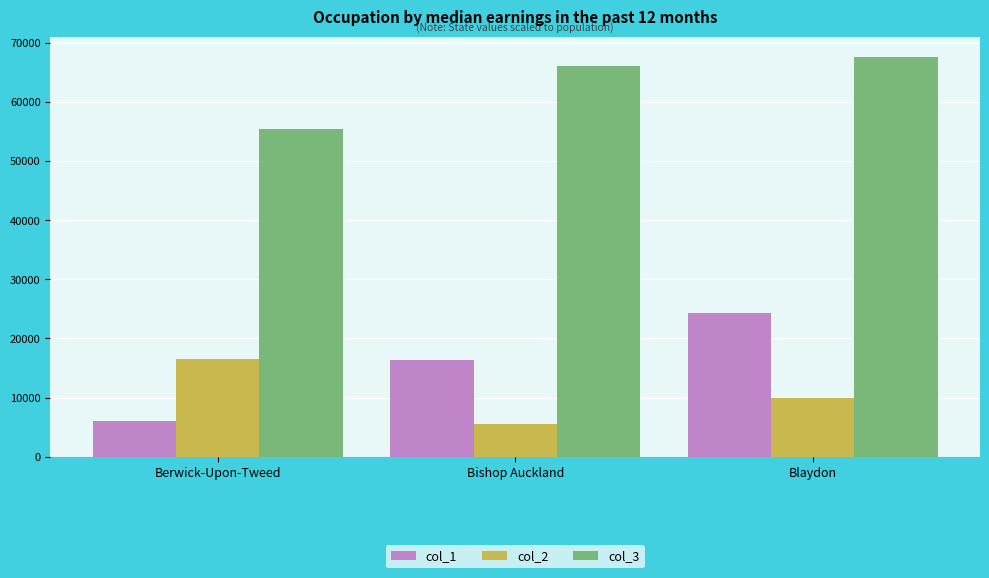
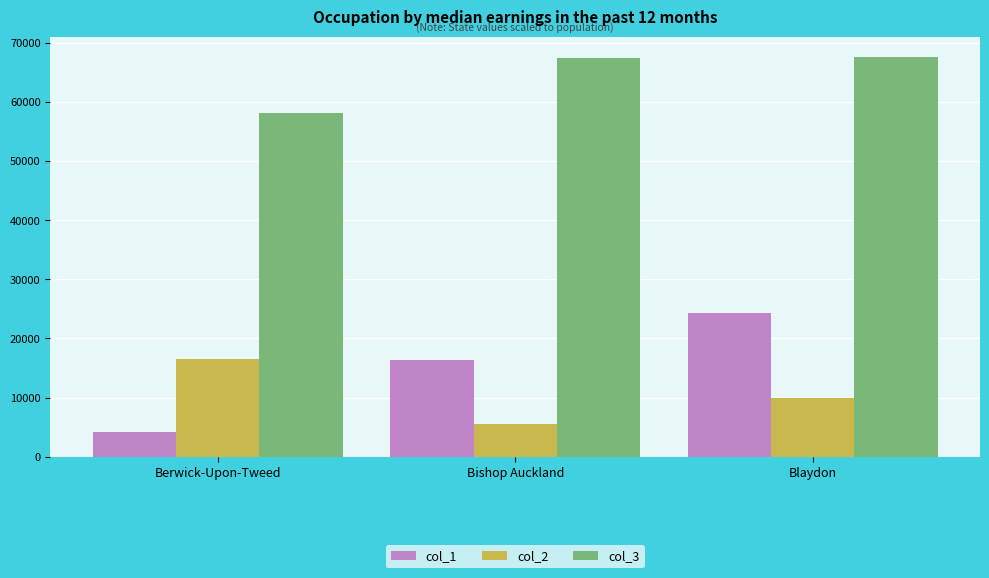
col_1, Berwick-Upon-Tweed: 6000 -> 4000
col_3, Berwick-Upon-Tweed: 55000 -> 58000
col_3, Bishop Auckland: 66000 -> 67000
